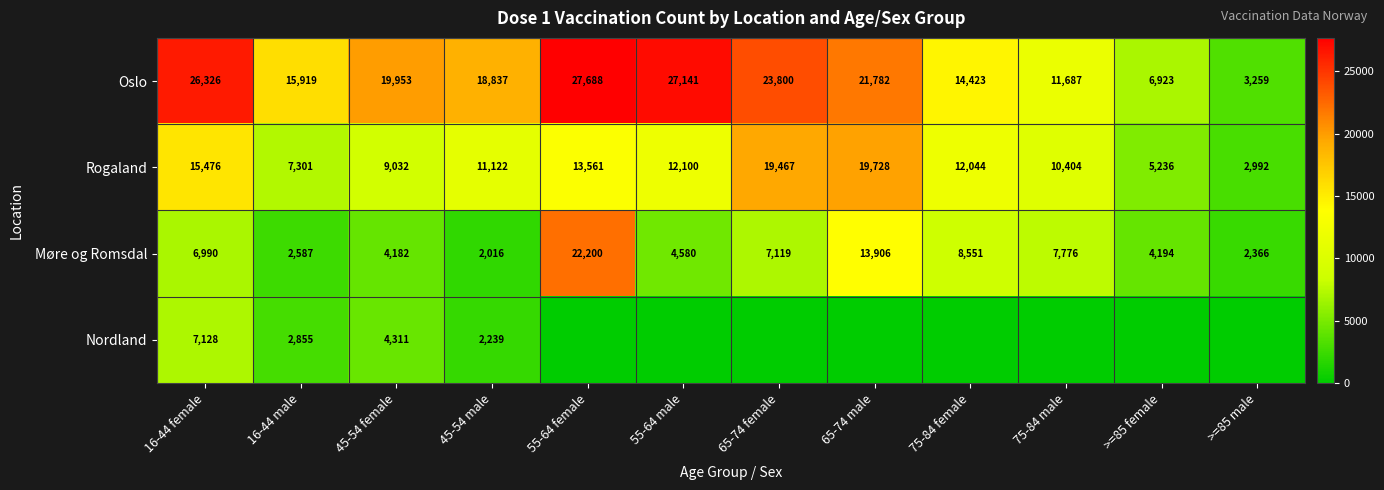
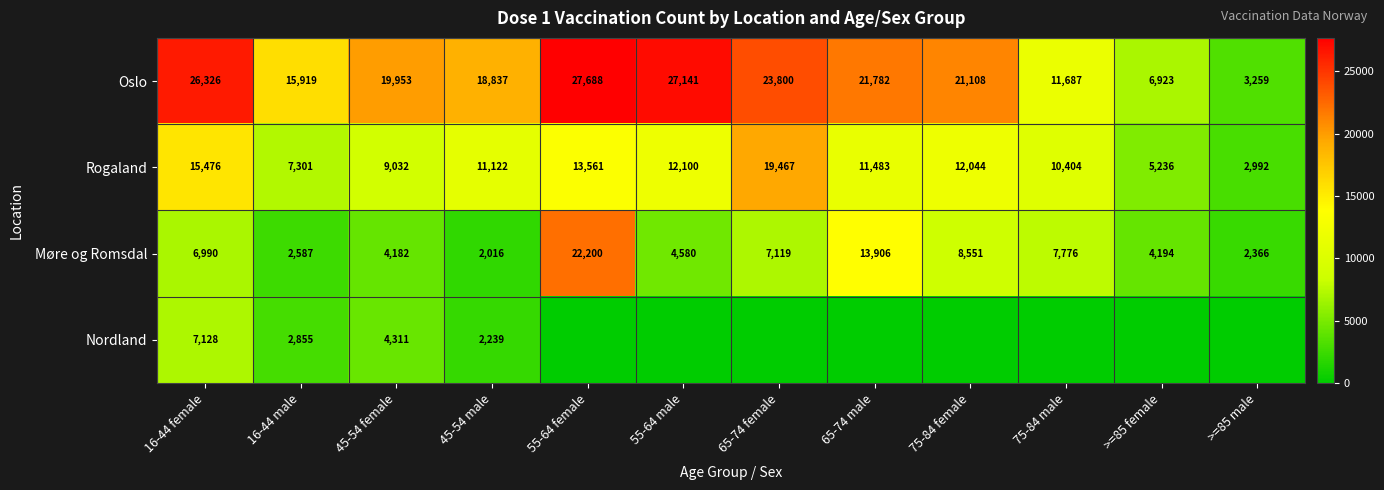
Oslo, 75-84 female: 14,423 -> 21,108
Rogaland, 65-74 male: 19,728 -> 11,483
